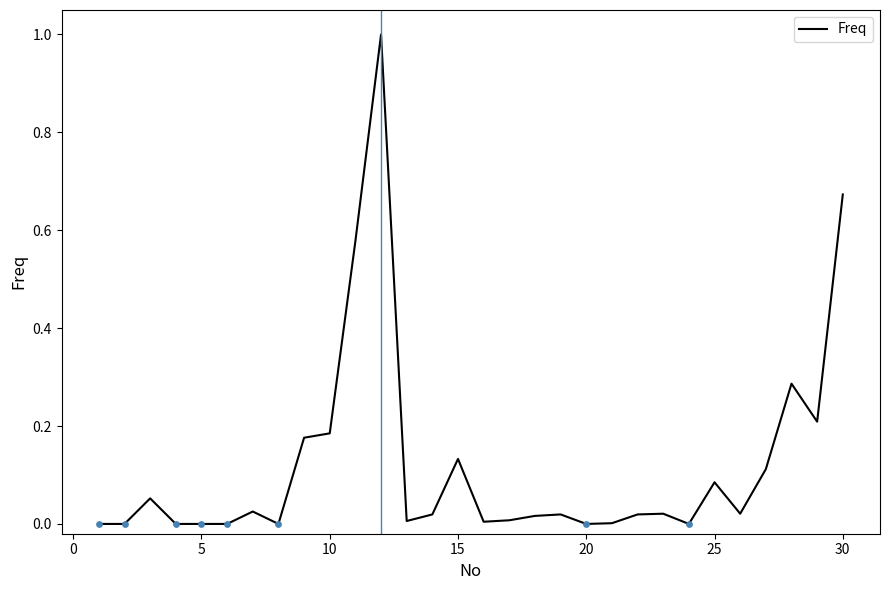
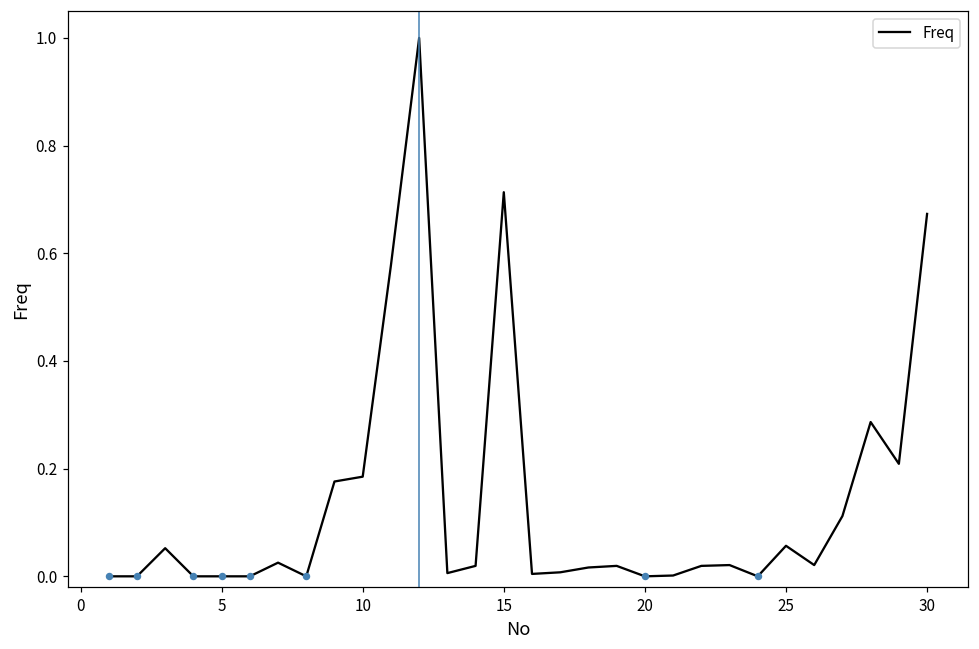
Freq, 15: 0.13 -> 0.71
Freq, 25: 0.09 -> 0.06
